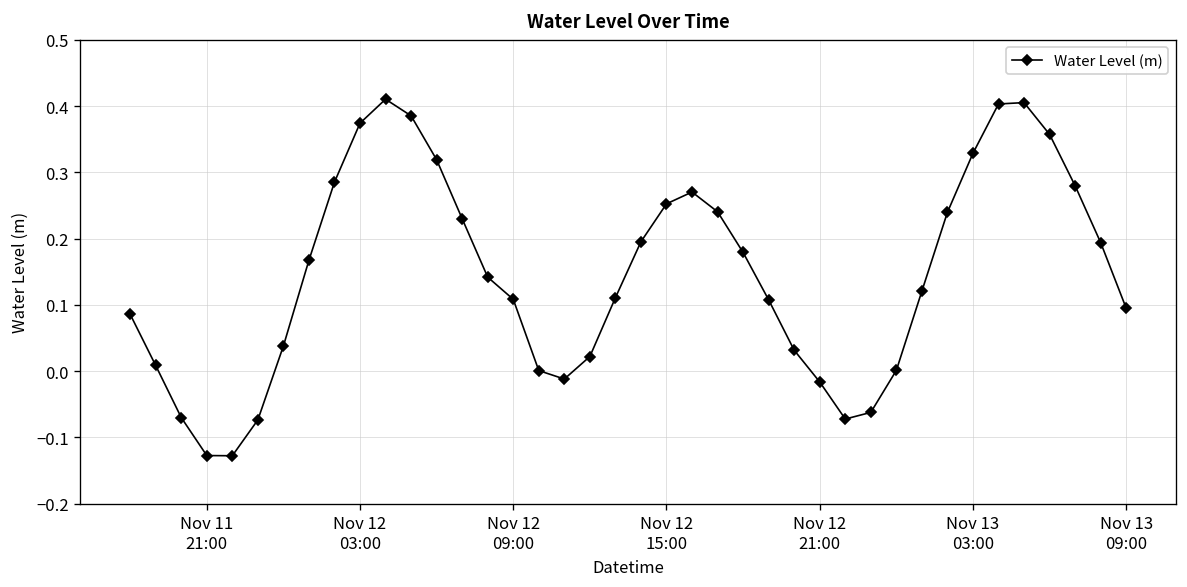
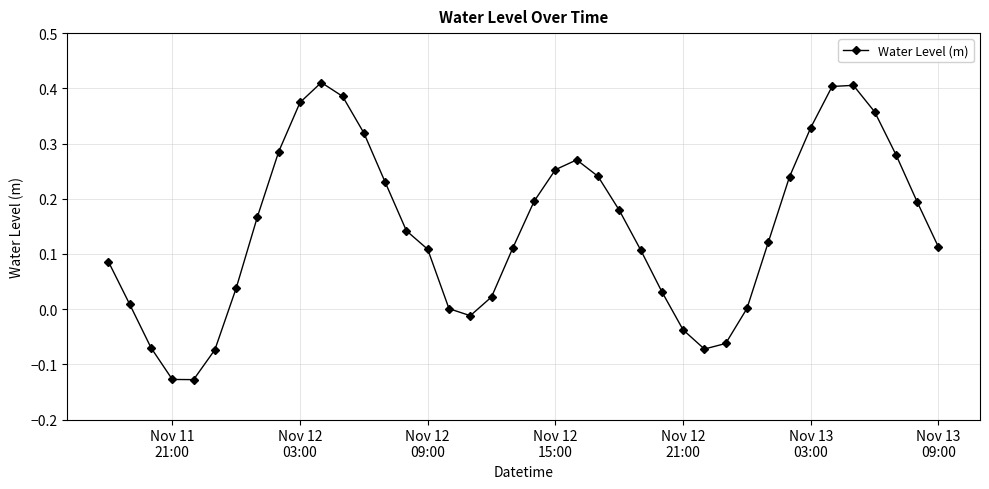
Nov 12 21:00: -0.02 -> -0.04
Nov 13 09:00: 0.10 -> 0.11
